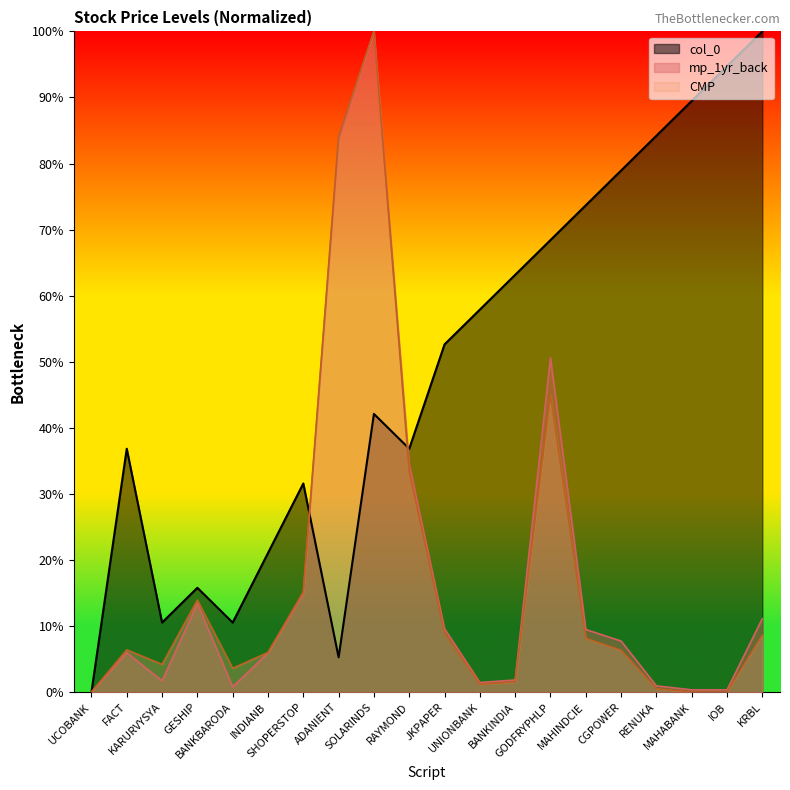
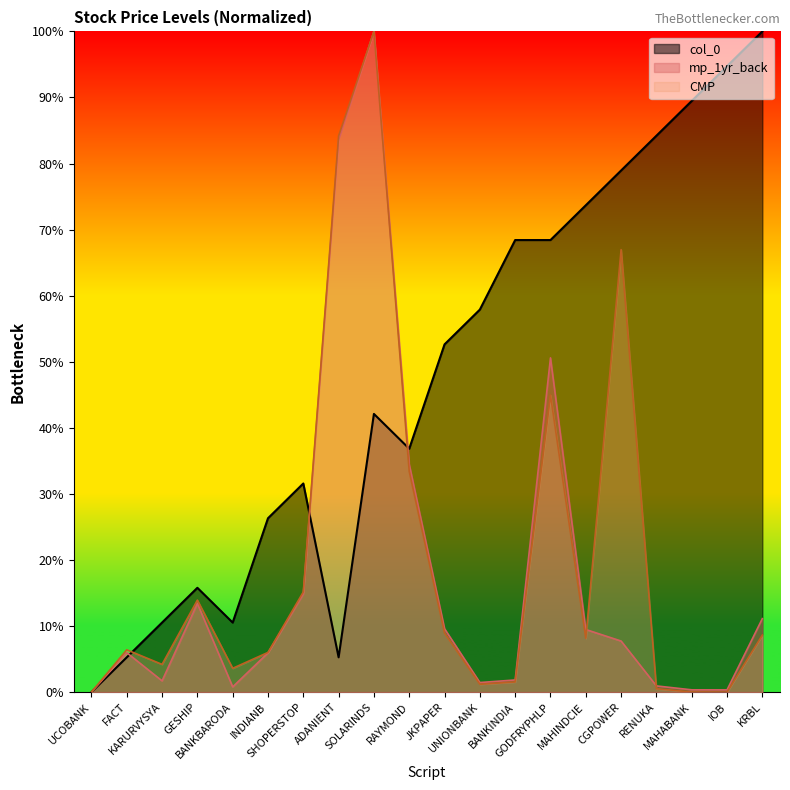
col_0, FACT: 37% -> 5%
col_0, INDIANB: 21% -> 26%
col_0, BANKINDIA: 63% -> 68%
CMP, CGPOWER: 6% -> 67%
